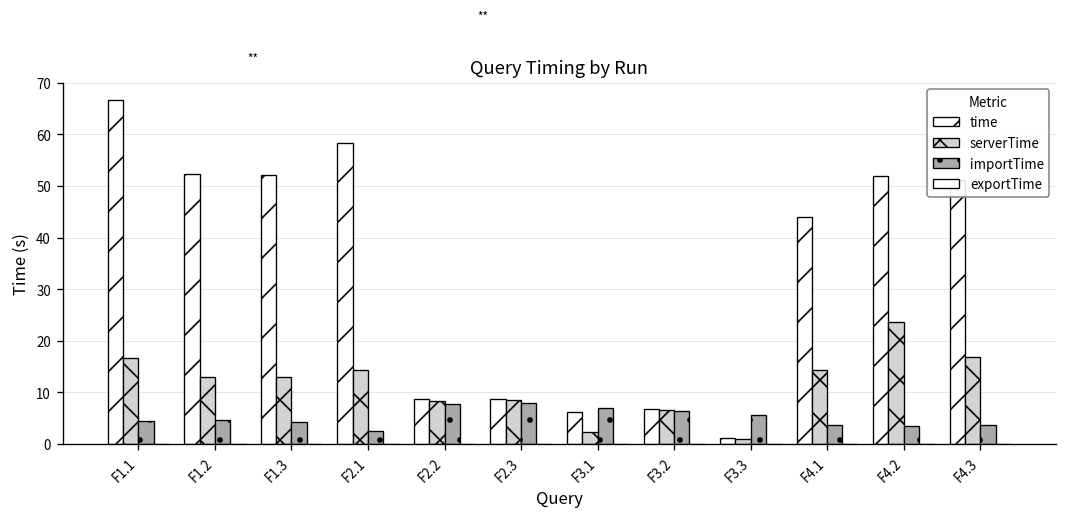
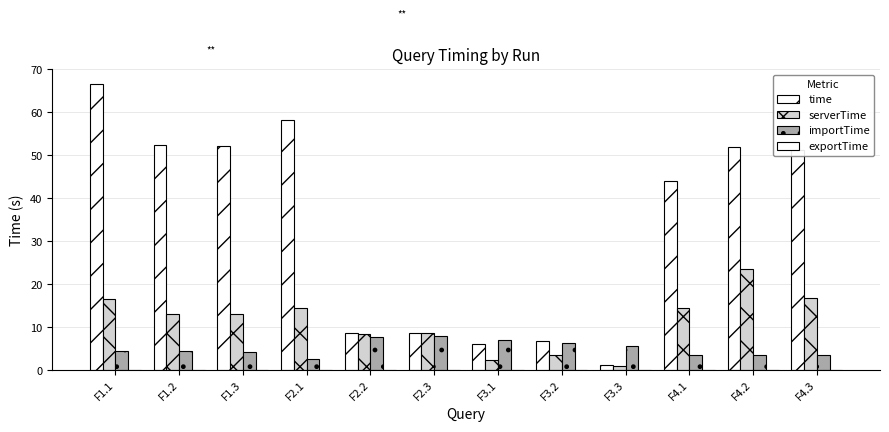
serverTime, F3.2: 7 -> 4
